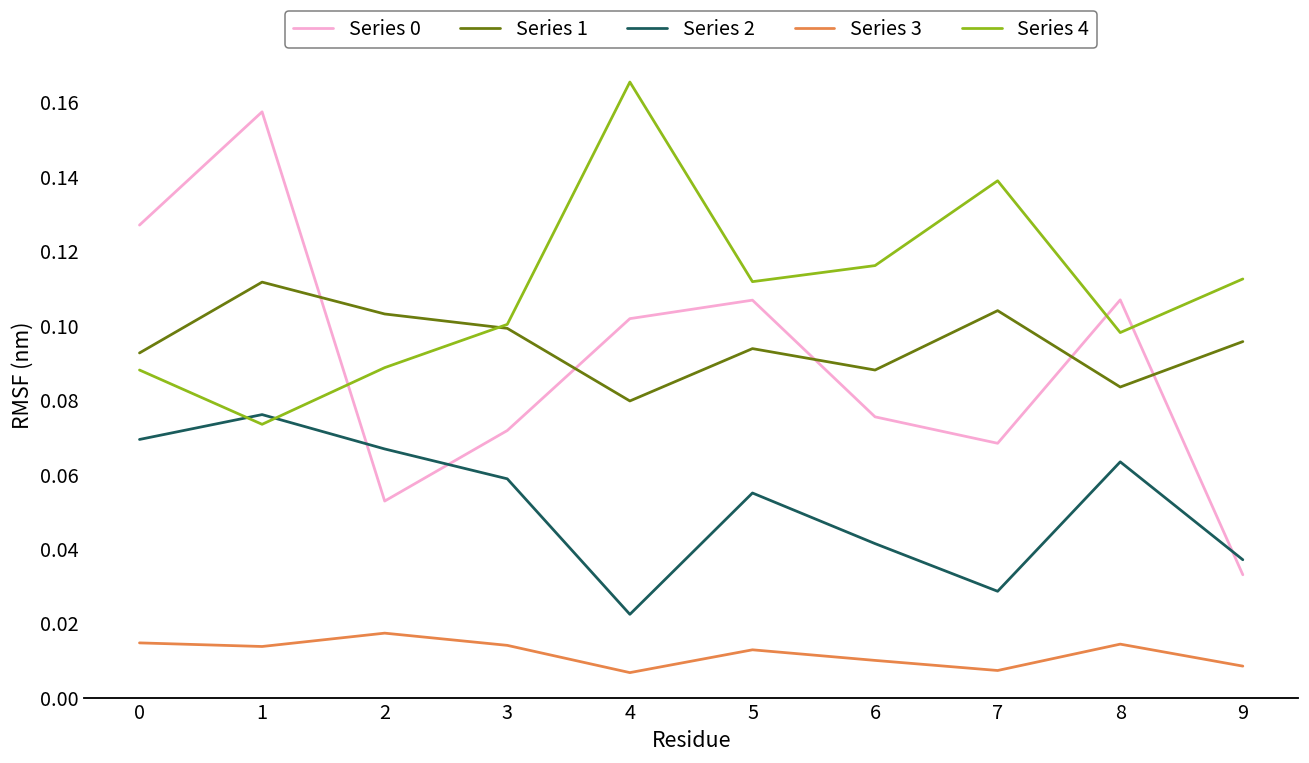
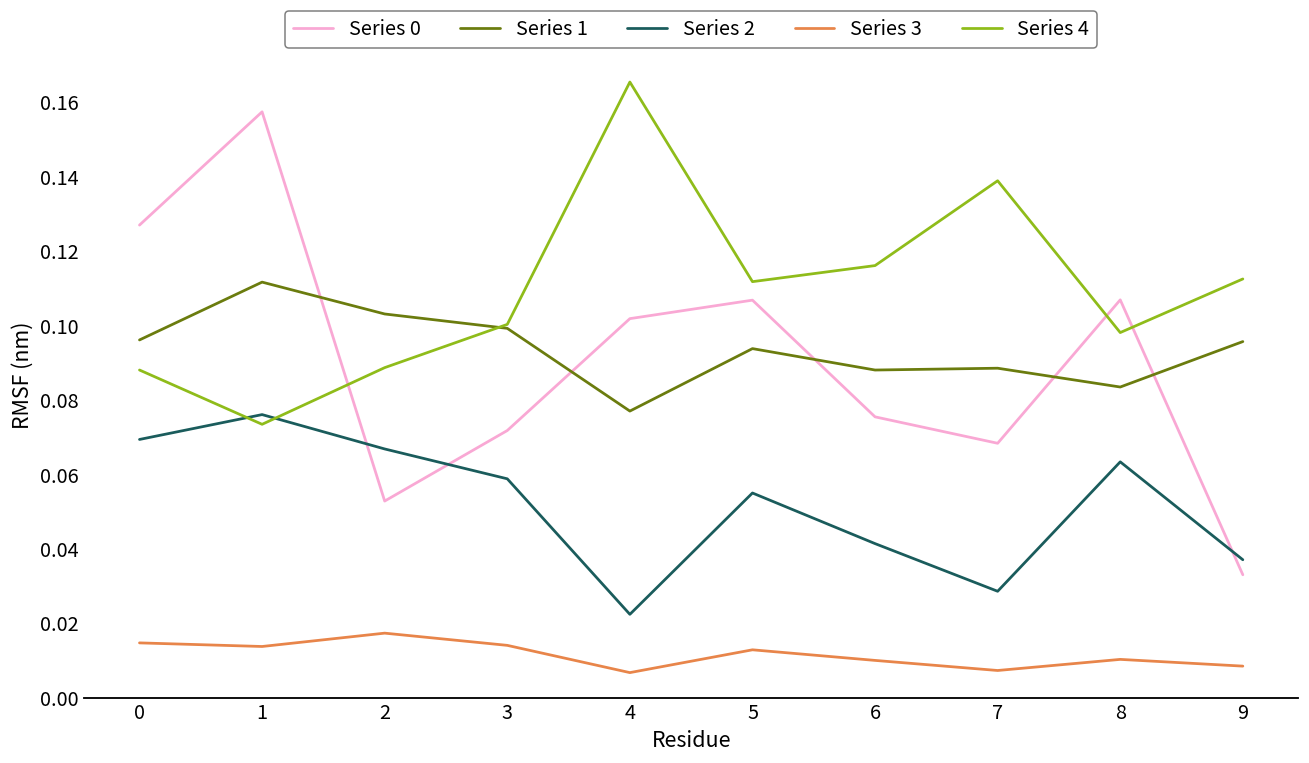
Series 1, 0: 0.093 -> 0.096
Series 1, 4: 0.080 -> 0.077
Series 1, 7: 0.104 -> 0.089
Series 3, 8: 0.014 -> 0.010
